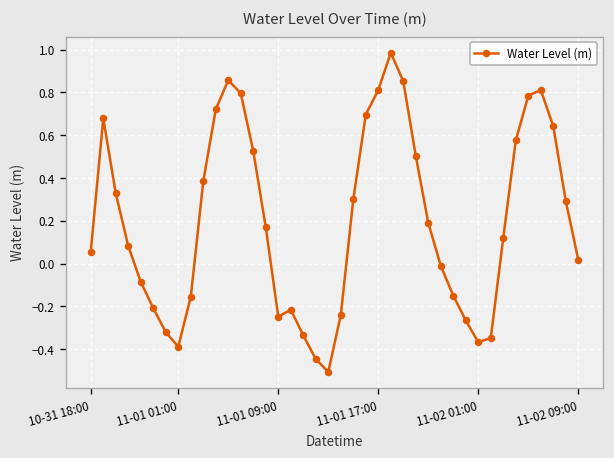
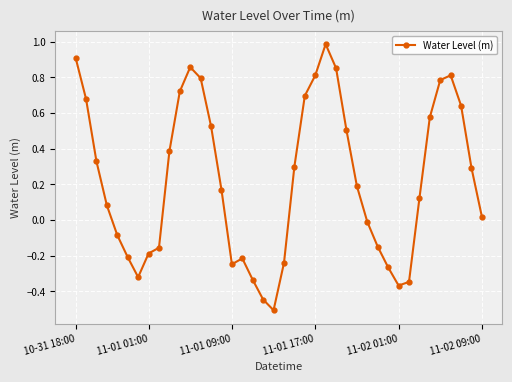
10-31 18:00: 0.06 -> 0.91
11-01 01:00: -0.39 -> -0.19
